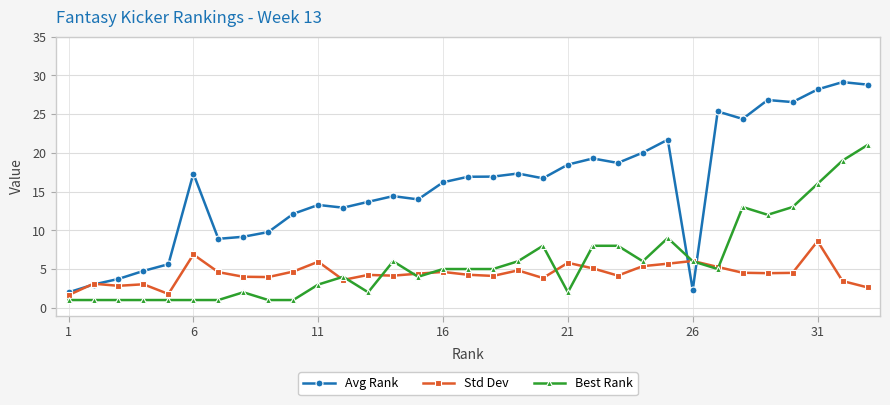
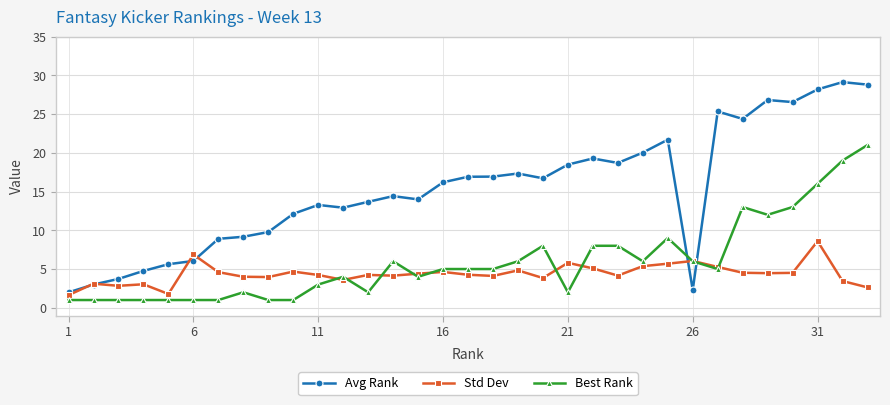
Avg Rank, 6: 17 -> 6
Std Dev, 11: 6 -> 4
